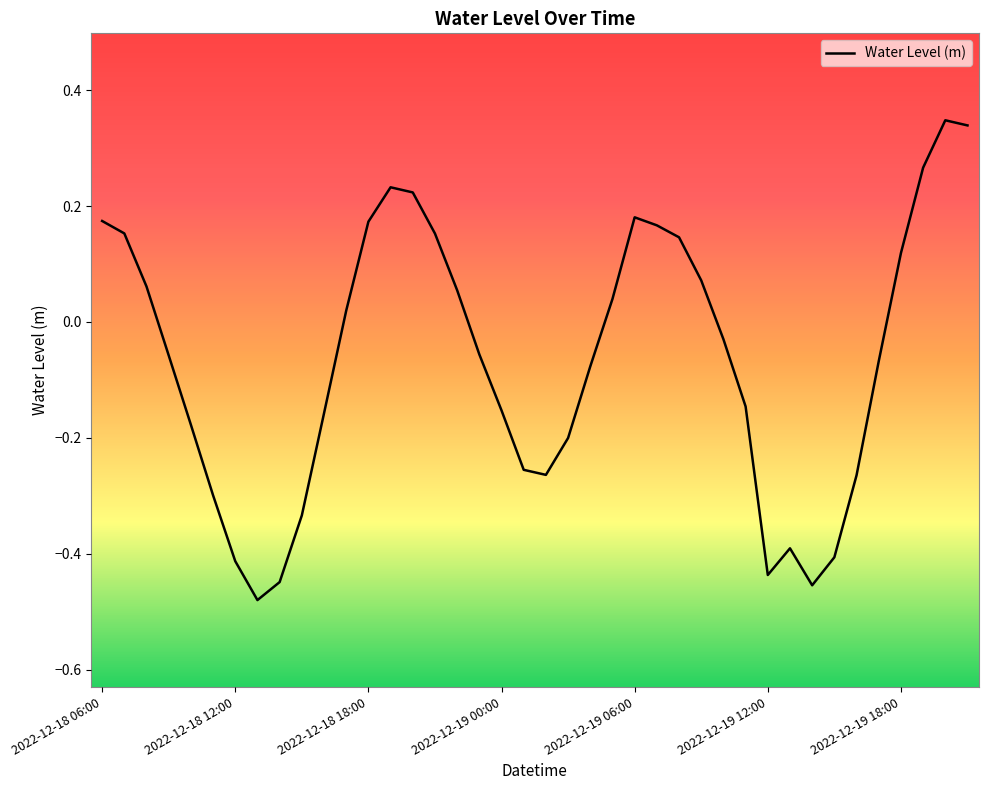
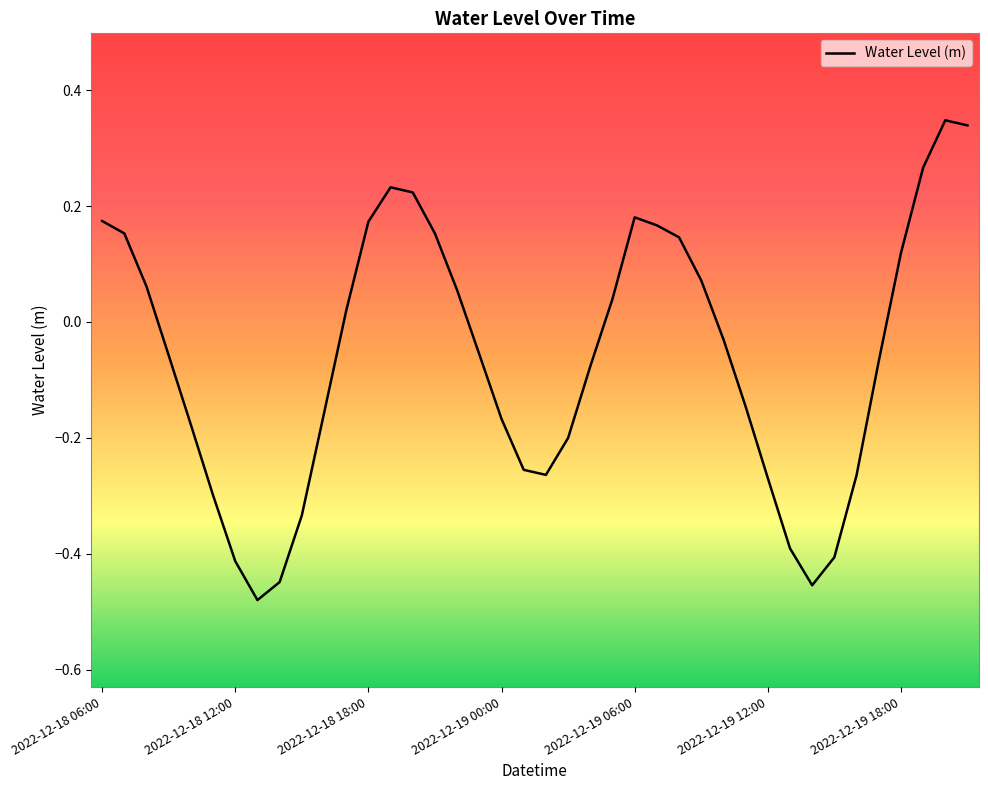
2022-12-19 00:00: -0.15 -> -0.17
2022-12-19 12:00: -0.44 -> -0.27
